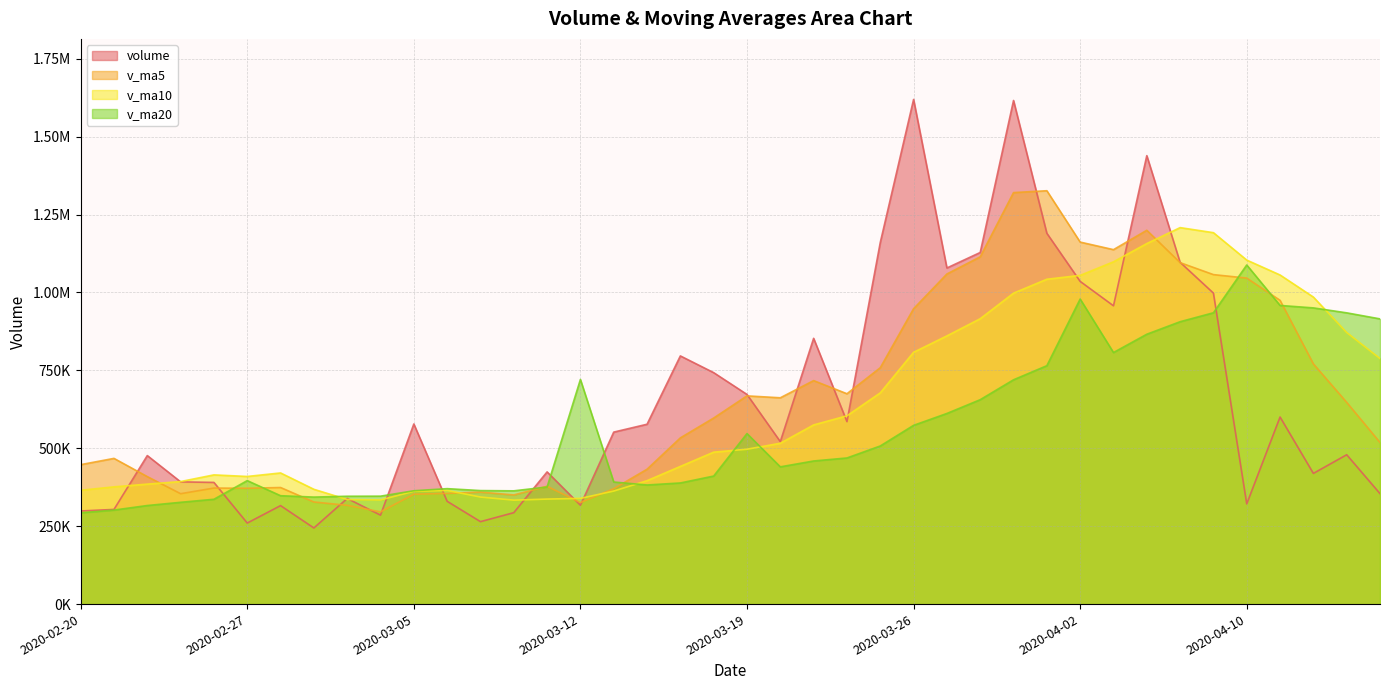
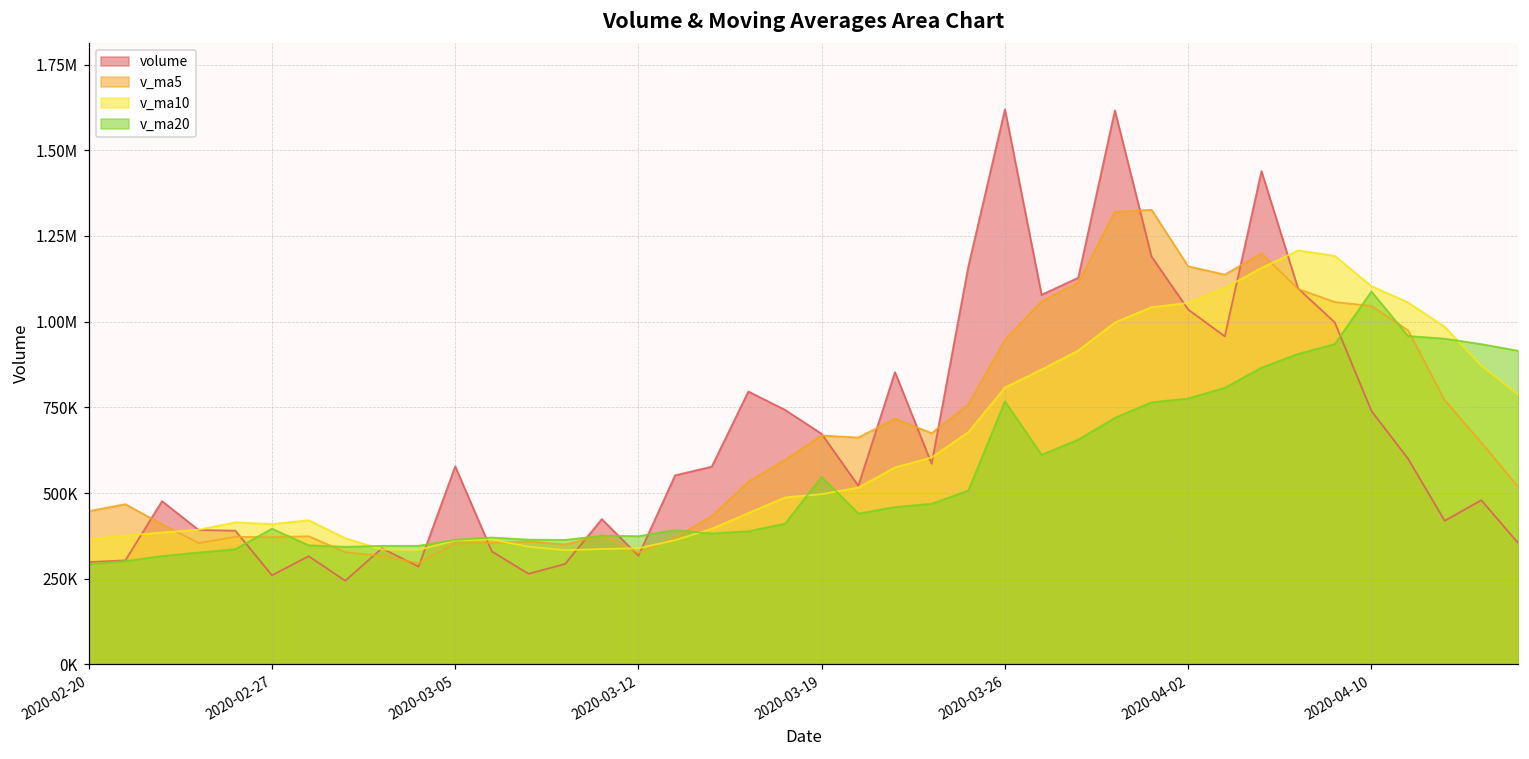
v_ma20, 2020-03-12: 720000 -> 370000
v_ma20, 2020-03-26: 570000 -> 770000
v_ma20, 2020-04-02: 980000 -> 780000
volume, 2020-04-10: 320000 -> 740000
